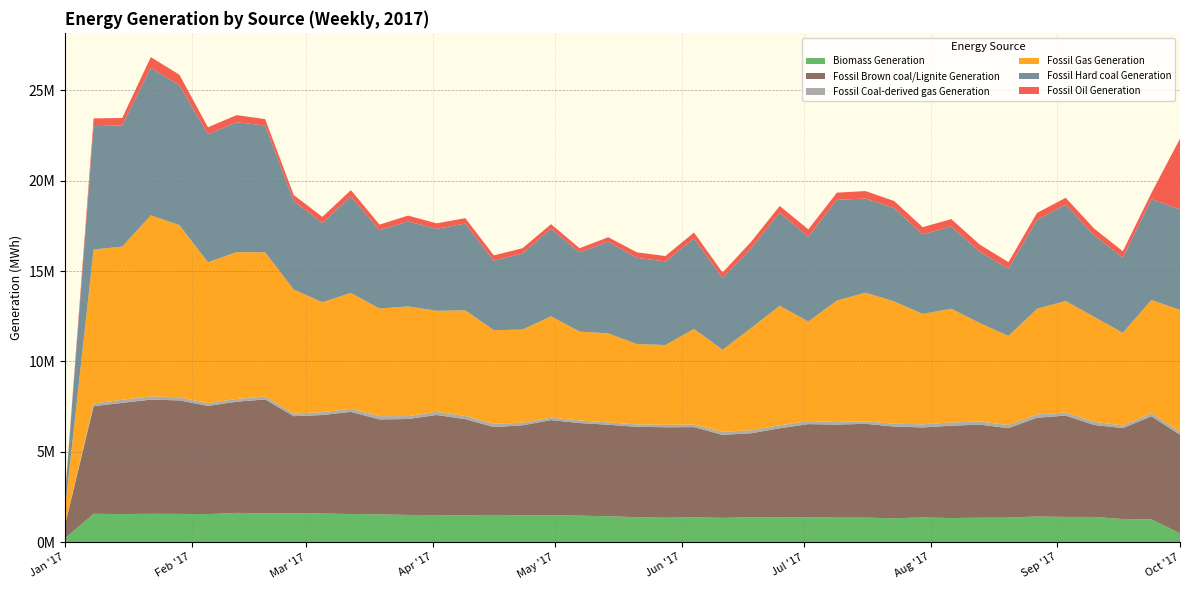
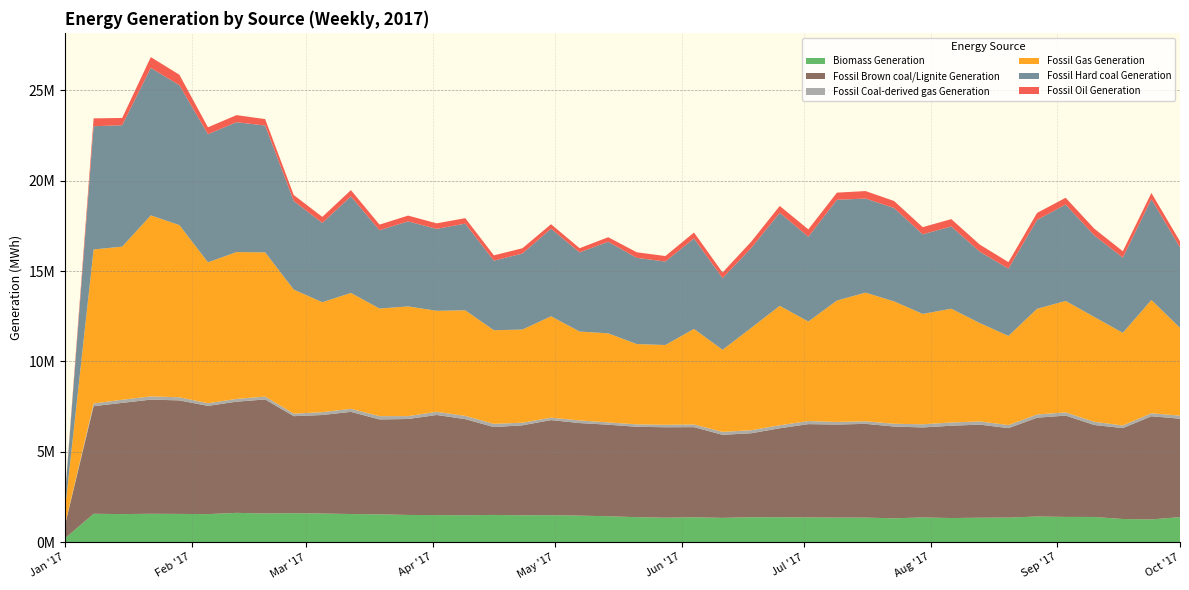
Biomass Generation, Oct '17: 500000 -> 1400000
Fossil Gas Generation, Oct '17: 6700000 -> 4900000
Fossil Hard coal Generation, Oct '17: 5600000 -> 4500000
Fossil Oil Generation, Oct '17: 3900000 -> 300000
